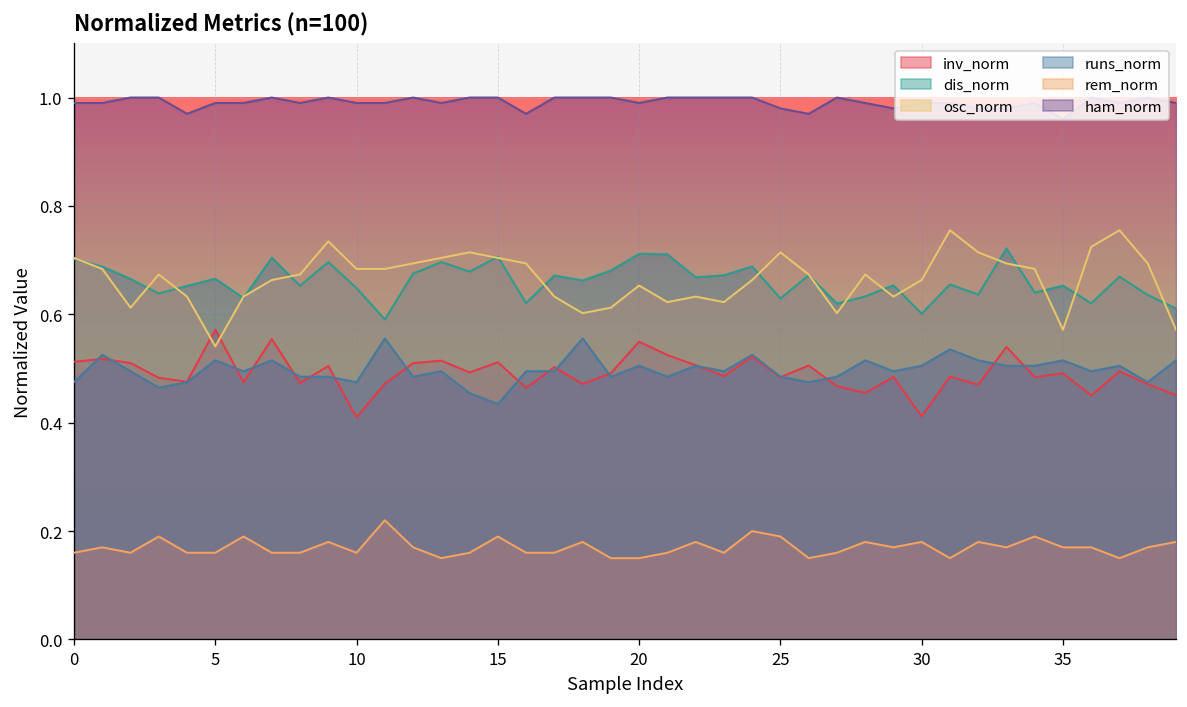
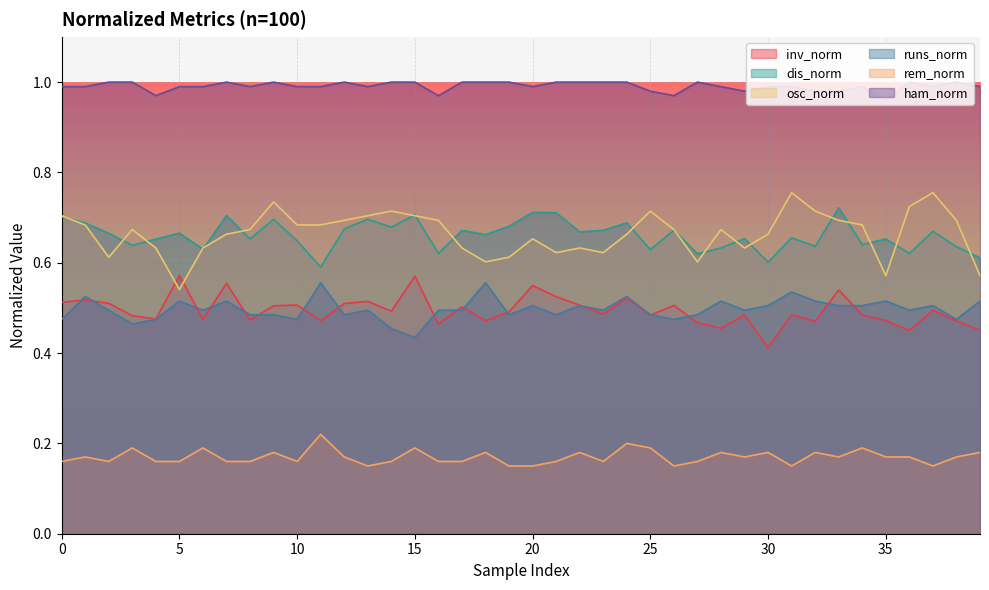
inv_norm, 10: 0.41 -> 0.51
inv_norm, 15: 0.51 -> 0.57
inv_norm, 35: 0.49 -> 0.47
